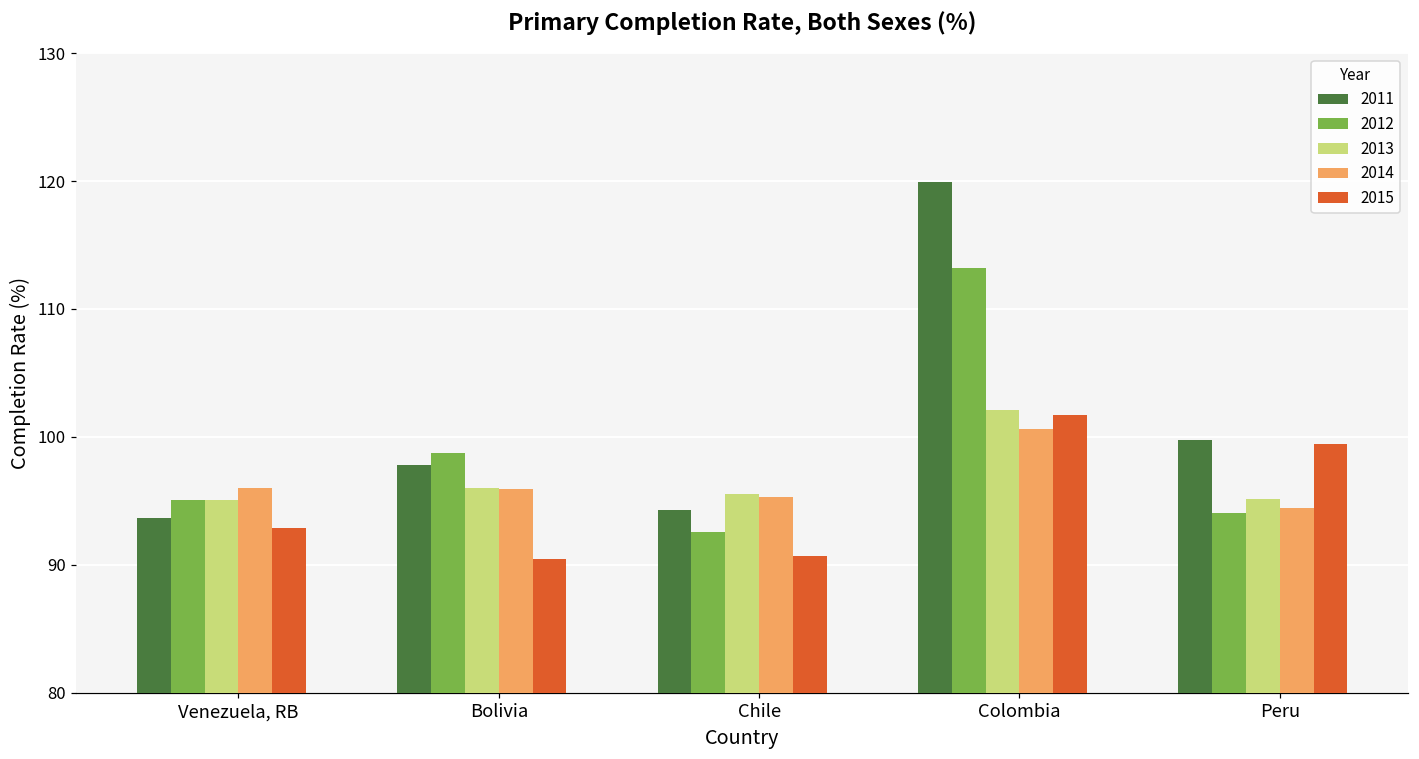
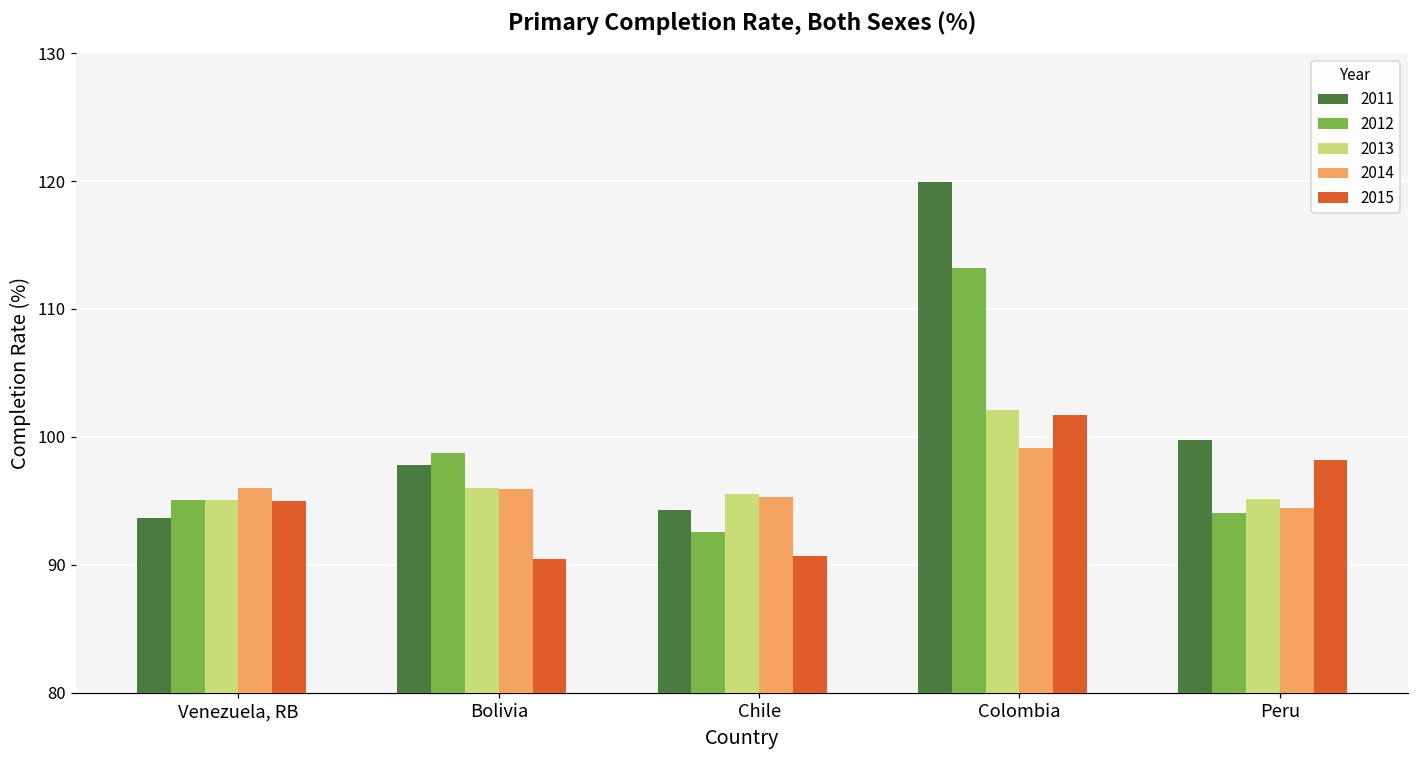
2015, Venezuela, RB: 92.9 -> 95.0
2014, Colombia: 100.6 -> 99.1
2015, Peru: 99.4 -> 98.2
